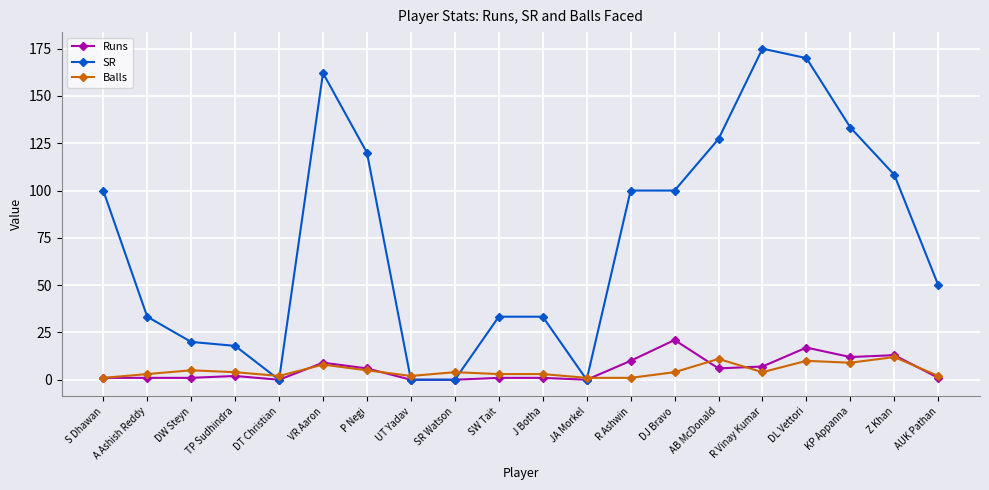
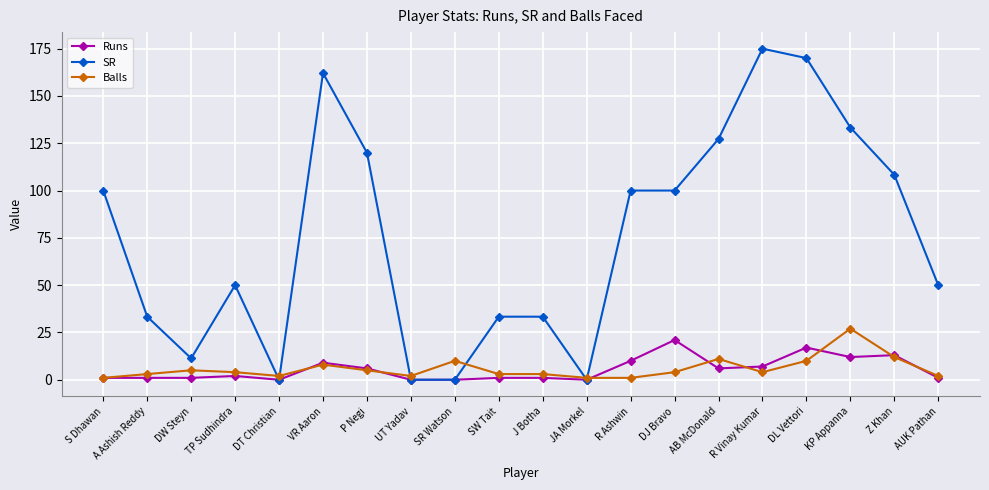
SR, DW Steyn: 20 -> 11
SR, TP Sudhindra: 18 -> 50
Balls, SR Watson: 4 -> 10
Balls, KP Appanna: 9 -> 27
